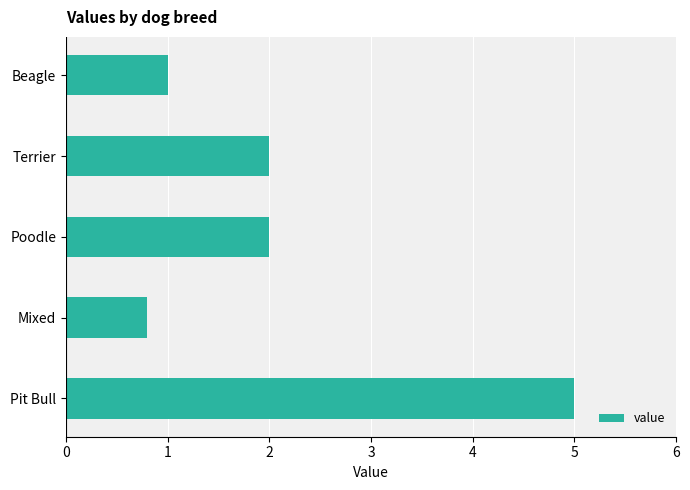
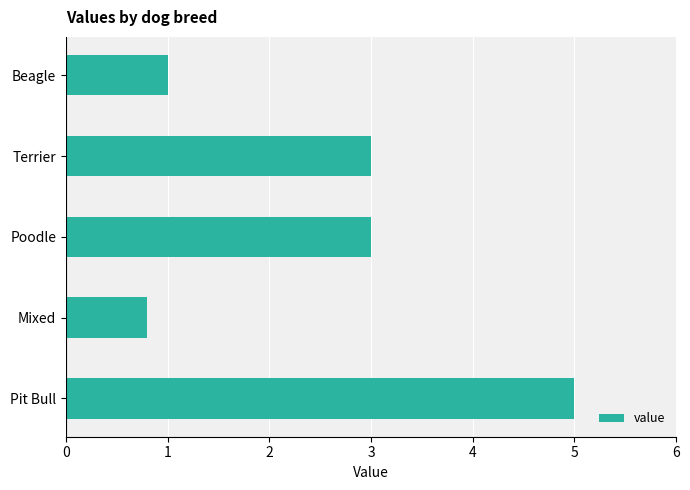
Terrier: 2 -> 3
Poodle: 2 -> 3
